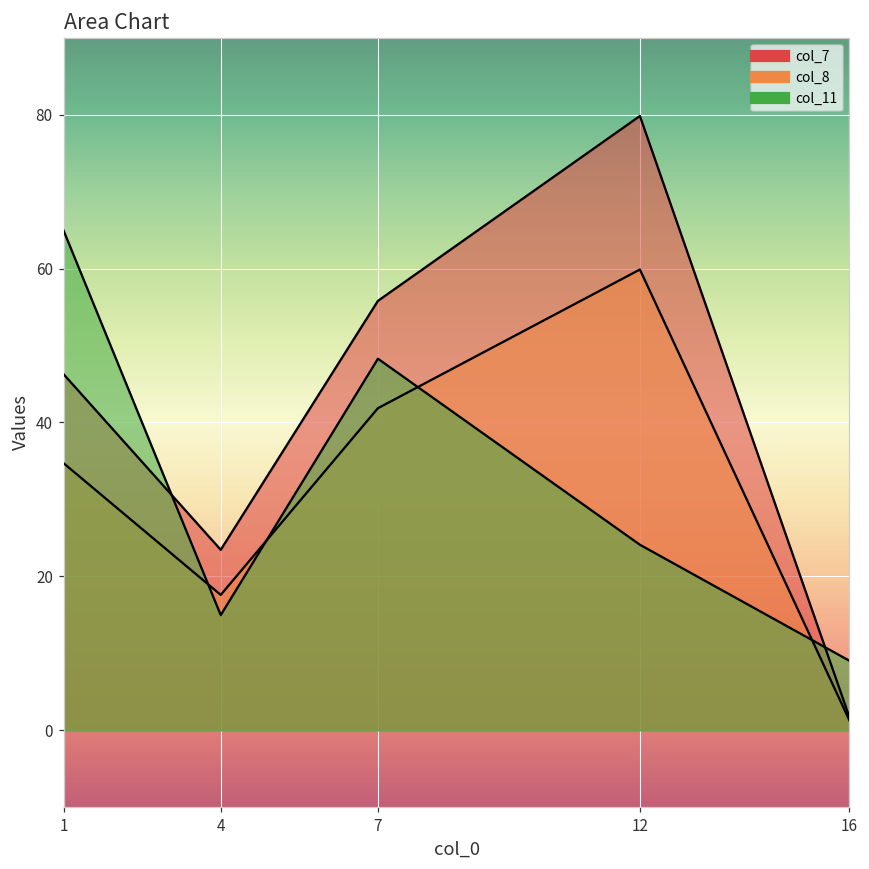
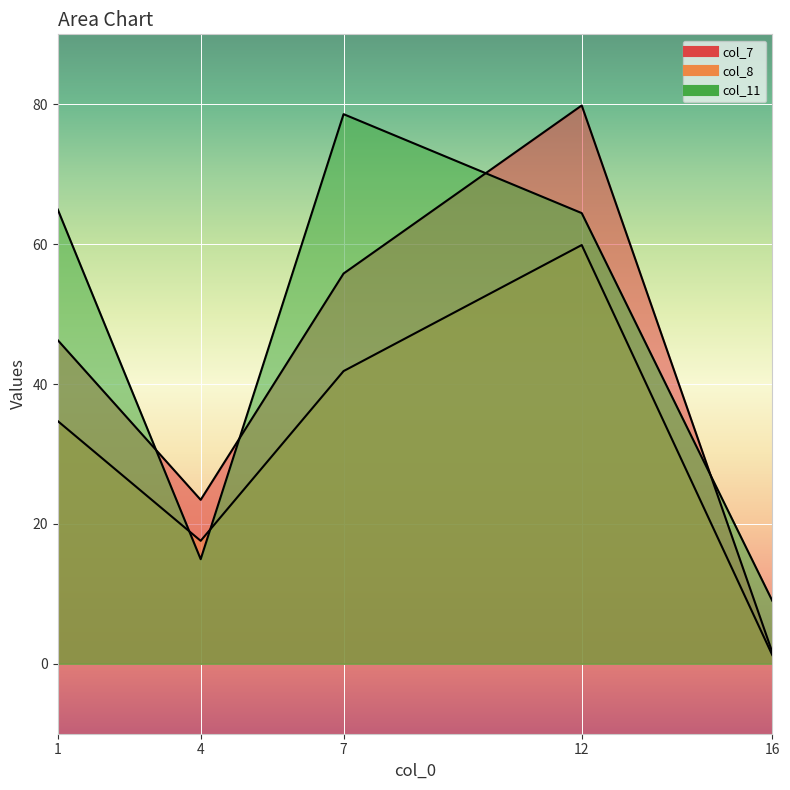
col_11, 7: 48 -> 79
col_11, 12: 24 -> 64
